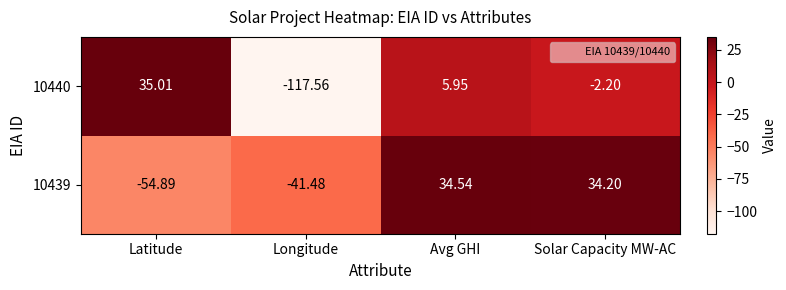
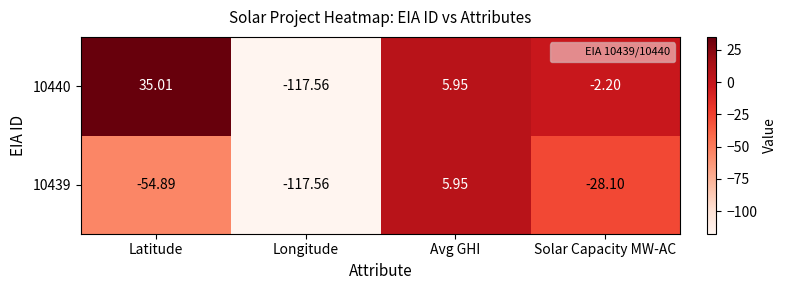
10439, Longitude: -41.48 -> -117.56
10439, Avg GHI: 34.54 -> 5.95
10439, Solar Capacity MW-AC: 34.20 -> -28.10
